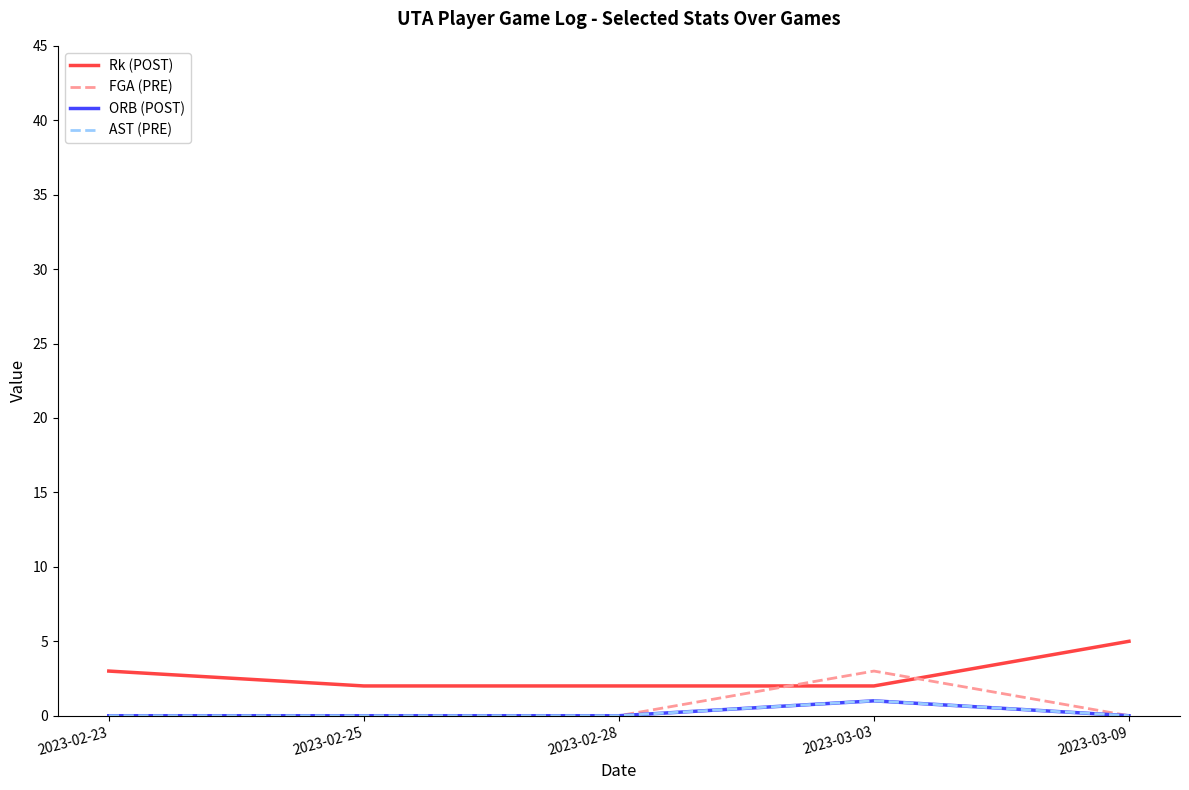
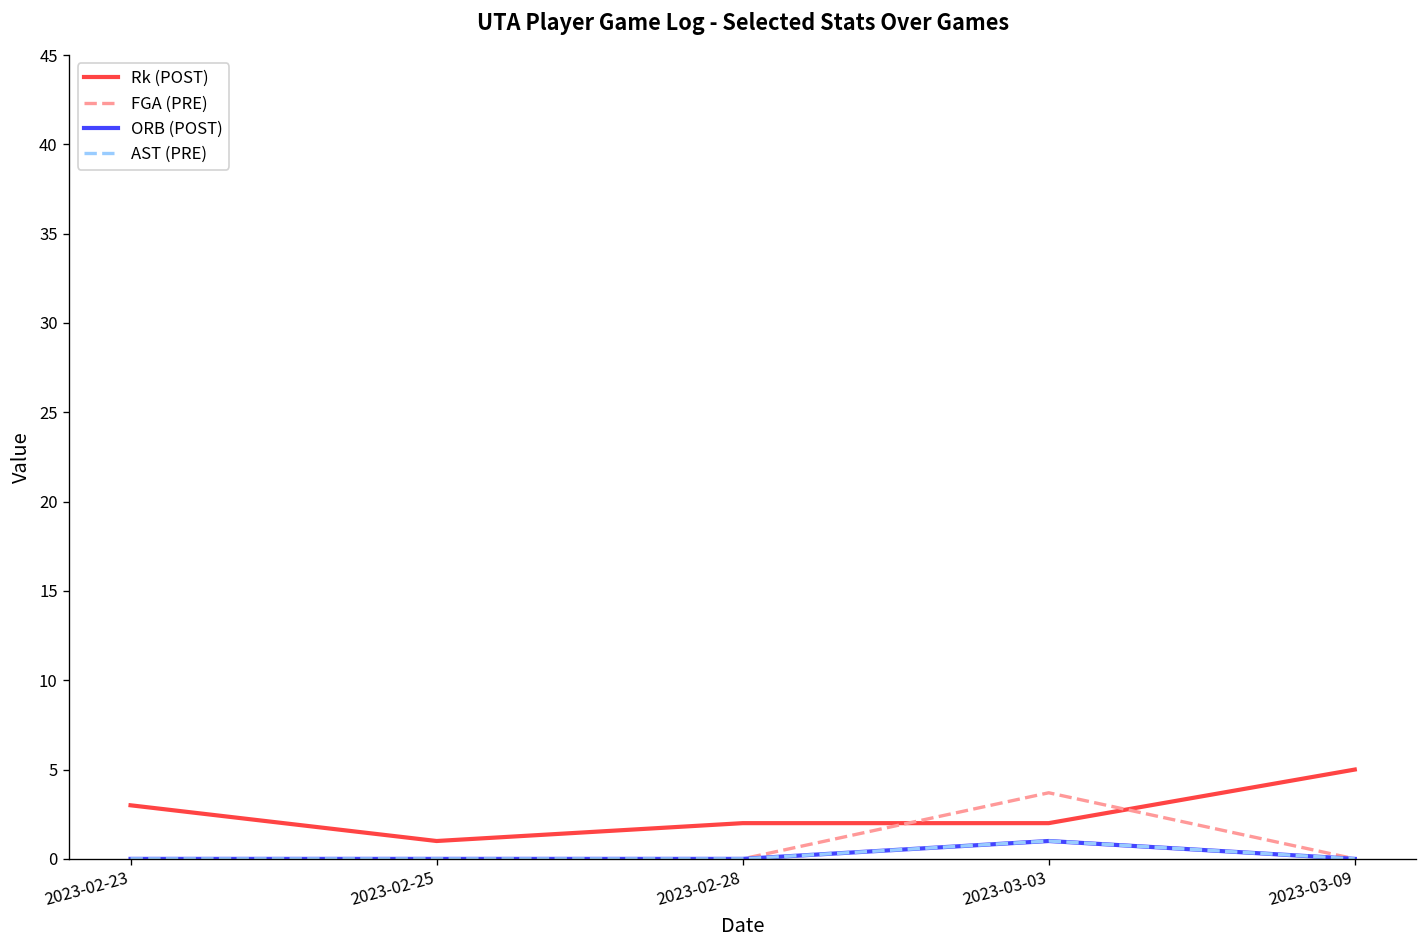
Rk (POST), 2023-02-25: 2 -> 1
FGA (PRE), 2023-03-03: 3.0 -> 3.7
